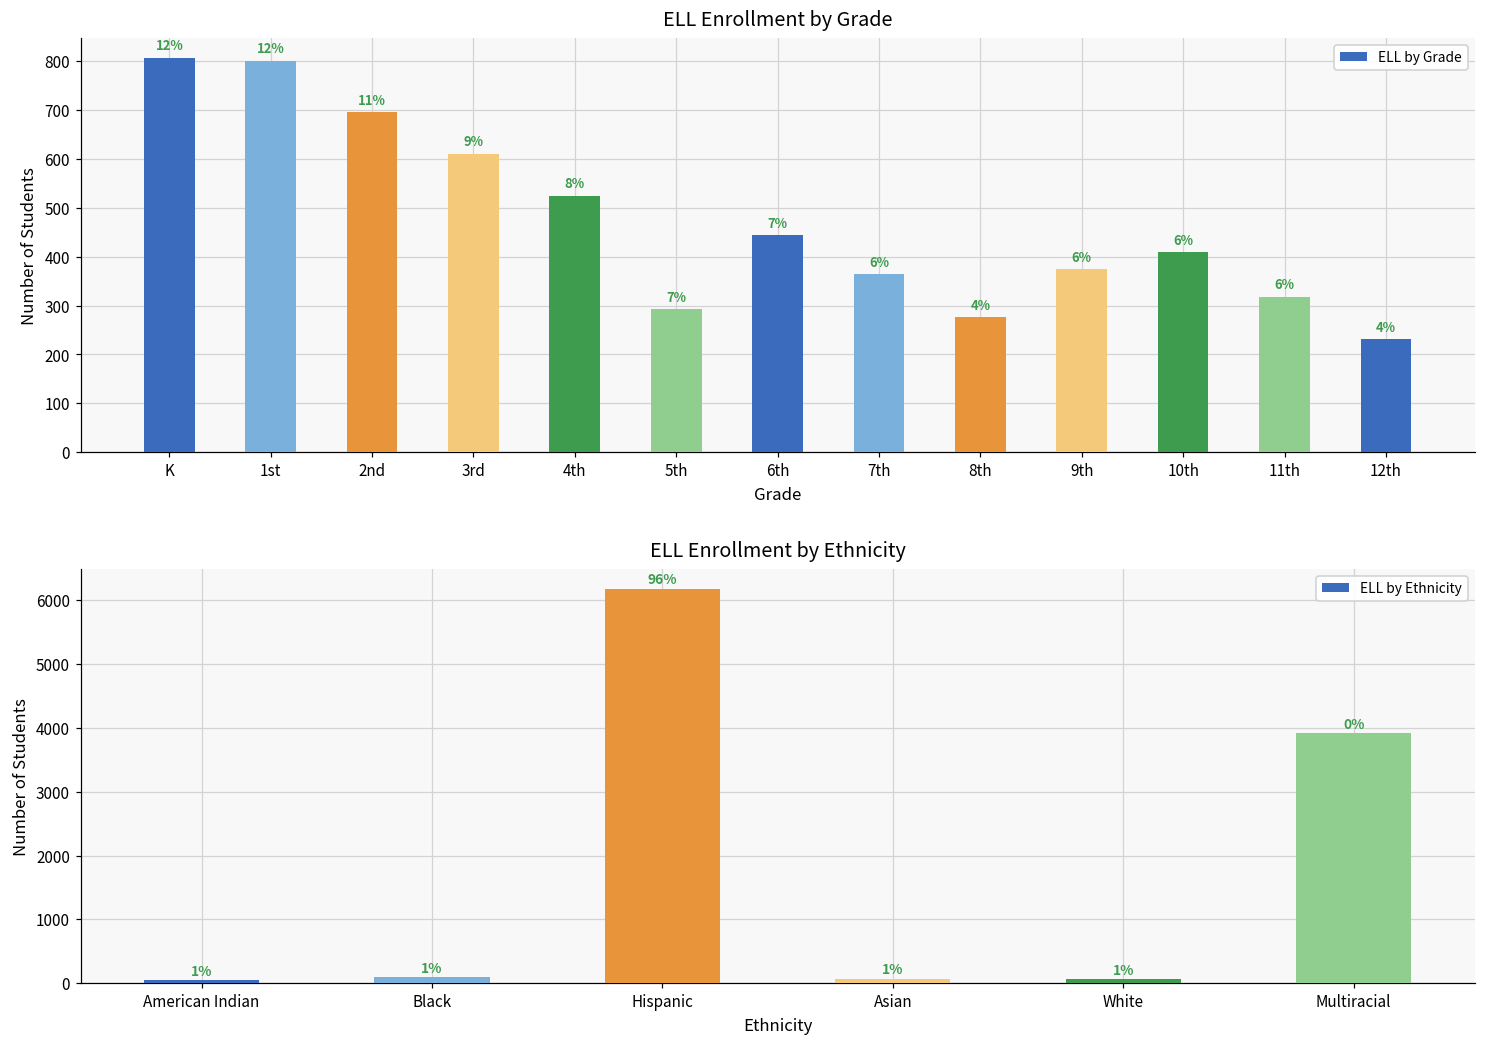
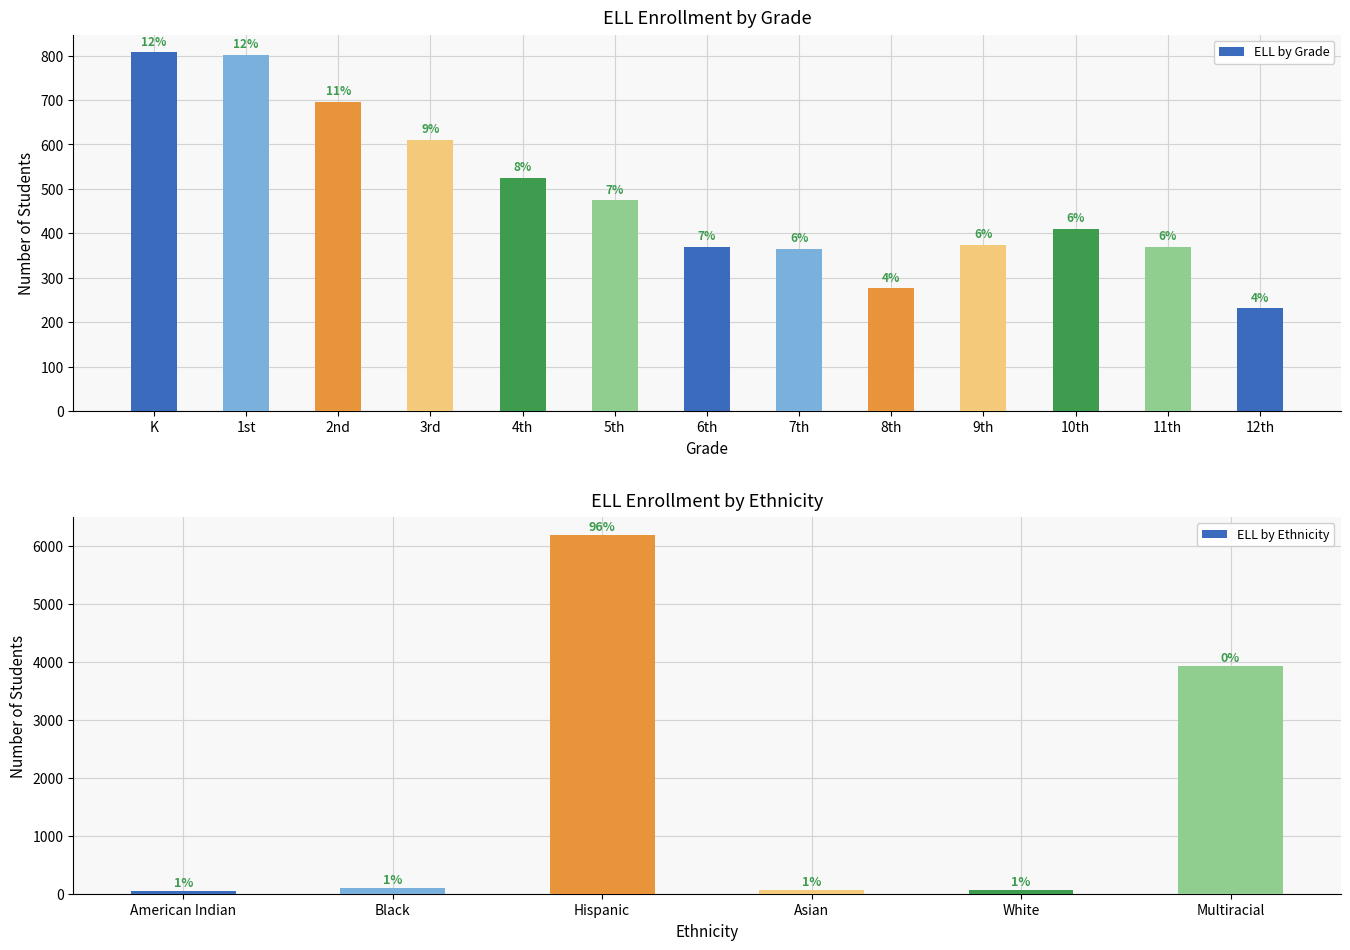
ELL Enrollment by Grade, 5th: 290 -> 470
ELL Enrollment by Grade, 6th: 440 -> 370
ELL Enrollment by Grade, 11th: 320 -> 370
